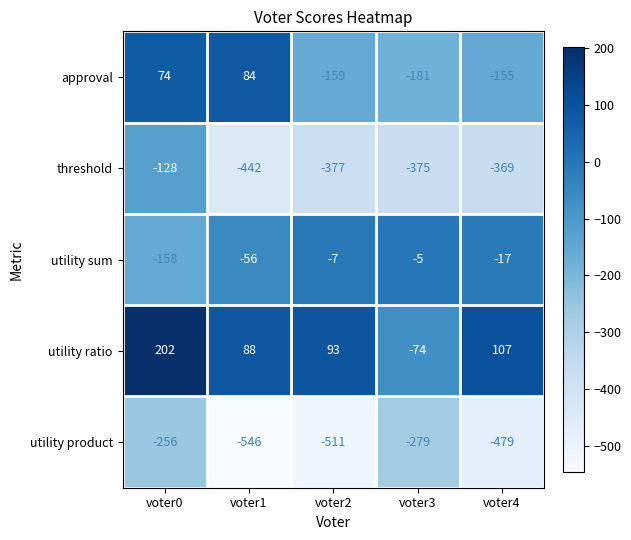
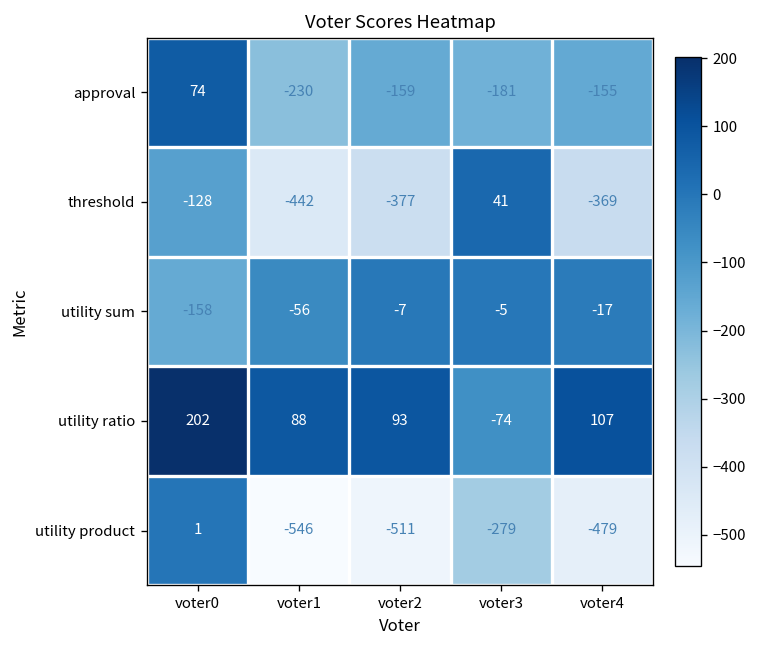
approval, voter1: 84 -> -230
threshold, voter3: -375 -> 41
utility product, voter0: -256 -> 1
